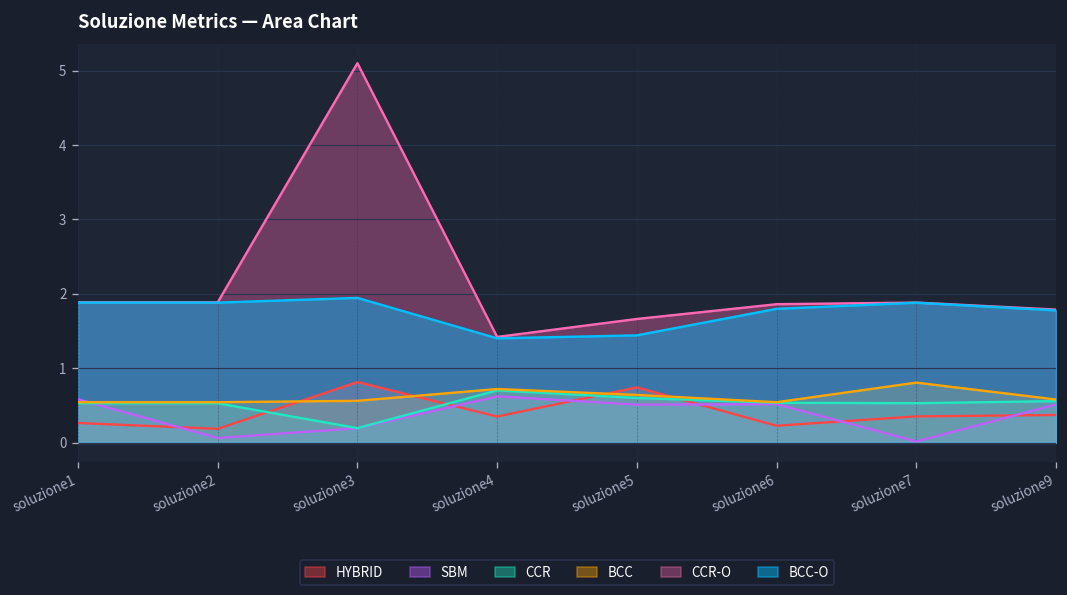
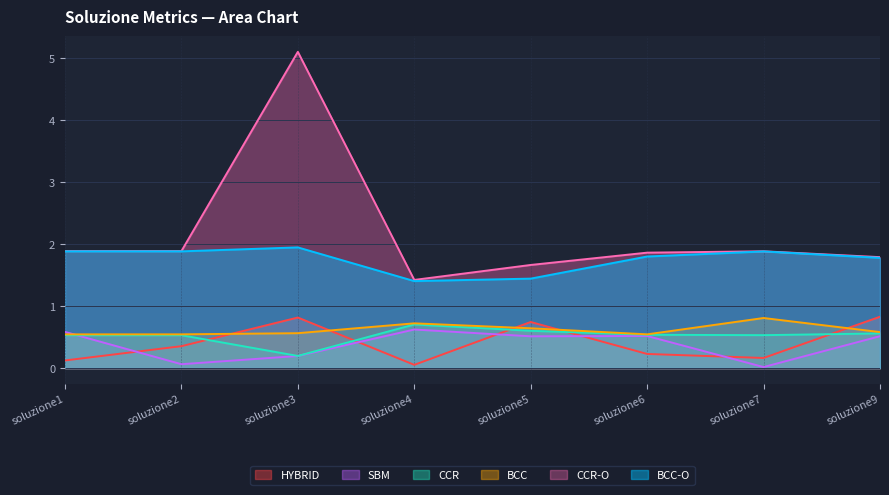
HYBRID, soluzione1: 0.3 -> 0.1
HYBRID, soluzione2: 0.2 -> 0.4
HYBRID, soluzione4: 0.4 -> 0.1
HYBRID, soluzione7: 0.4 -> 0.2
HYBRID, soluzione9: 0.4 -> 0.8
